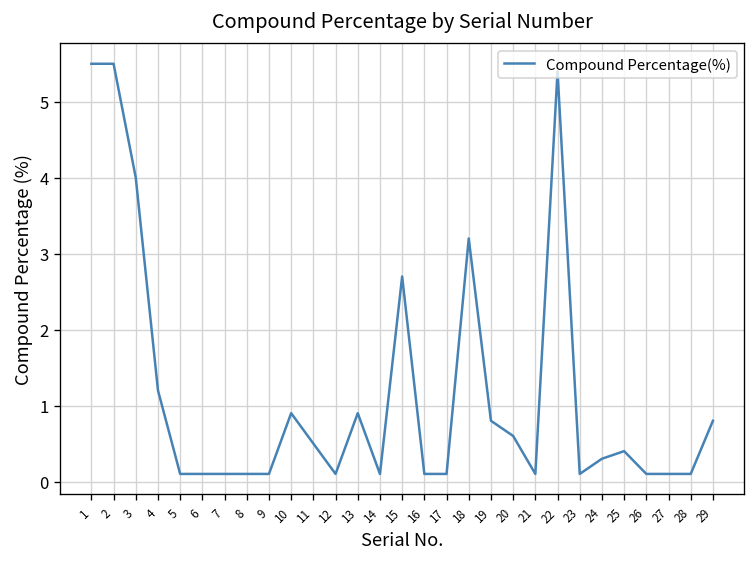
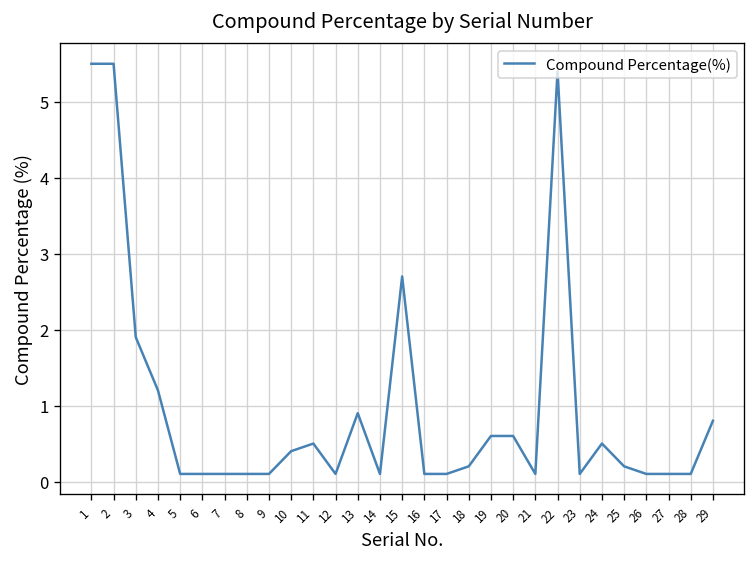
3: 4.0 -> 1.9
10: 0.9 -> 0.4
18: 3.2 -> 0.2
19: 0.8 -> 0.6
24: 0.3 -> 0.5
25: 0.4 -> 0.2
